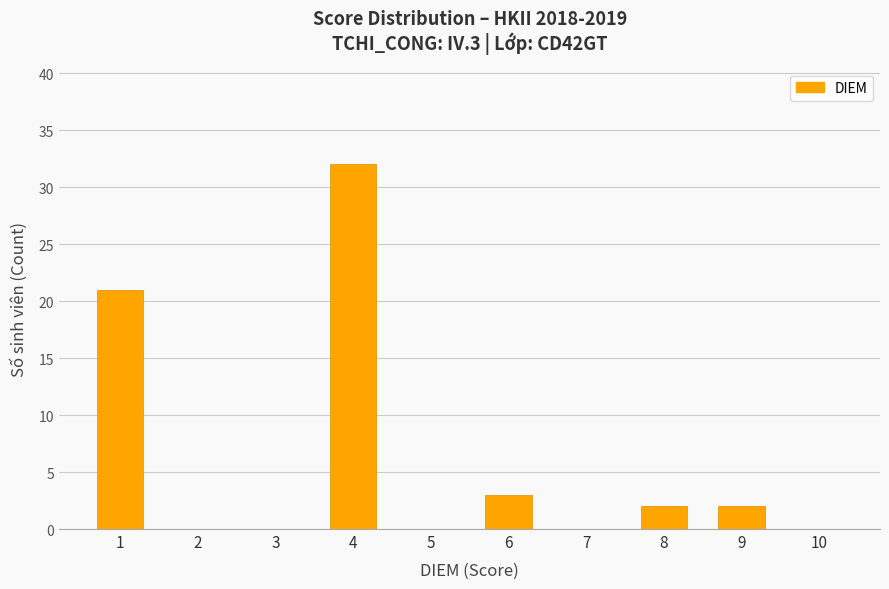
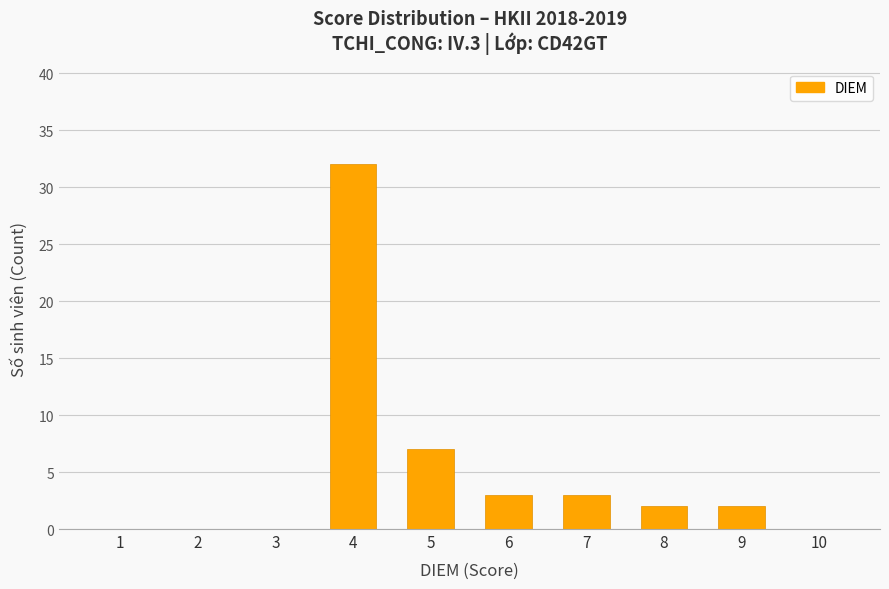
1: 21 -> 0
5: 0 -> 7
7: 0 -> 3
